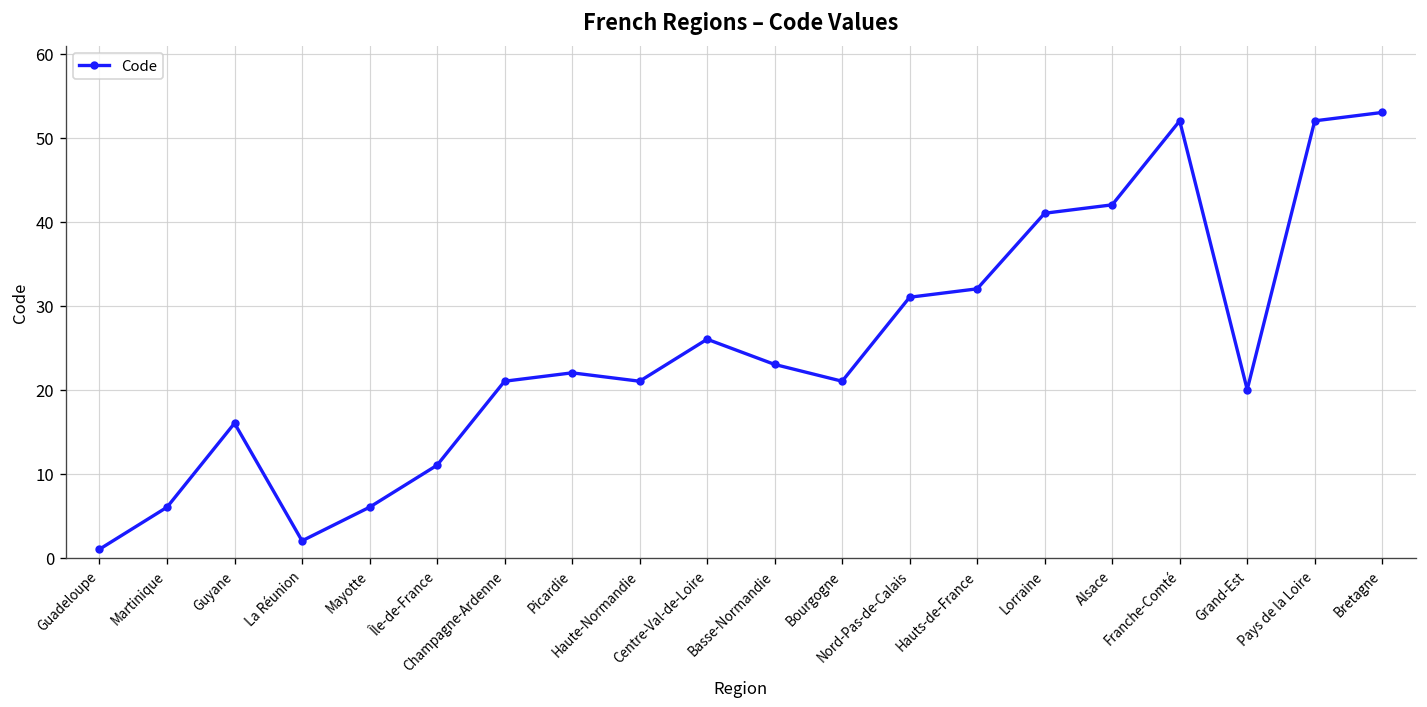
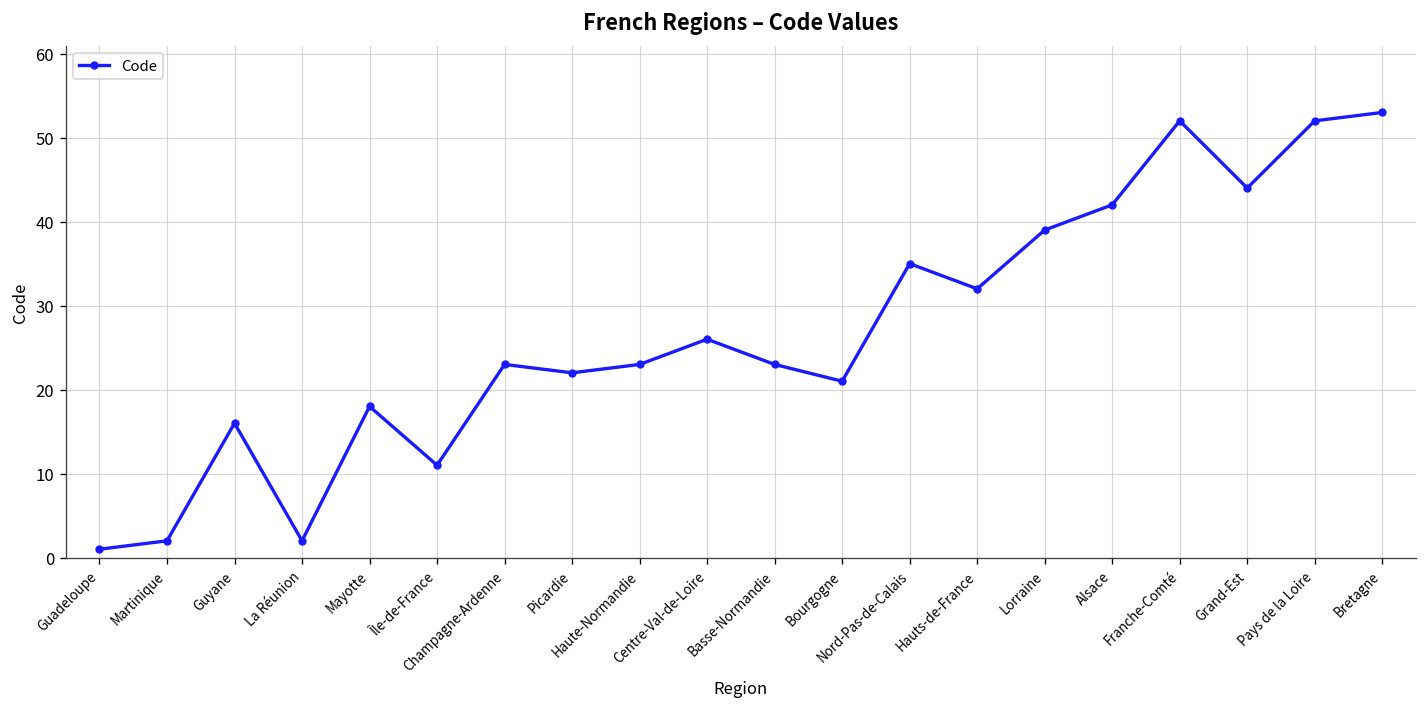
Martinique: 6 -> 2
Mayotte: 6 -> 18
Champagne-Ardenne: 21 -> 23
Haute-Normandie: 21 -> 23
Nord-Pas-de-Calais: 31 -> 35
Lorraine: 41 -> 39
Grand-Est: 20 -> 44
